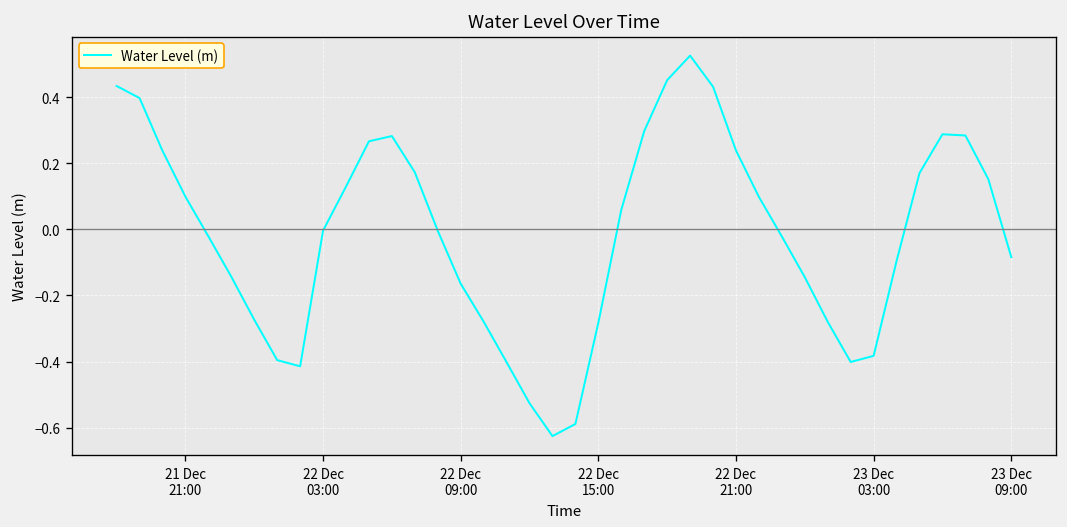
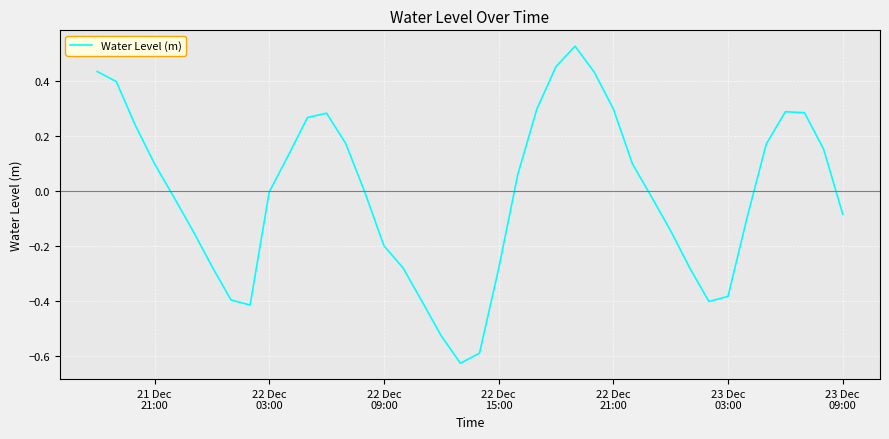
22 Dec 09:00: -0.16 -> -0.20
22 Dec 21:00: 0.24 -> 0.30
